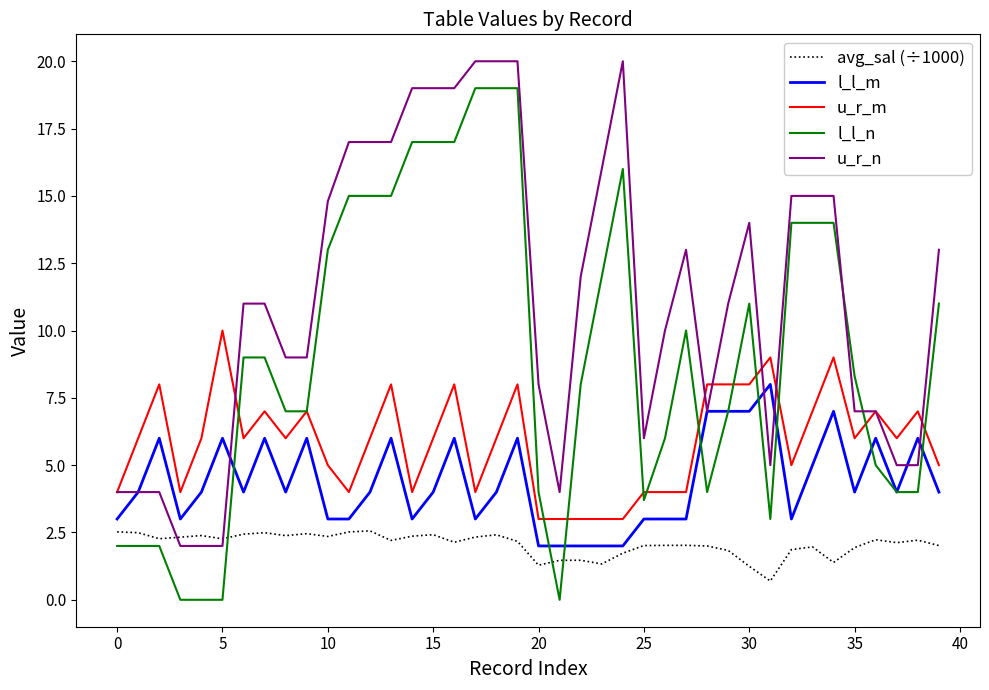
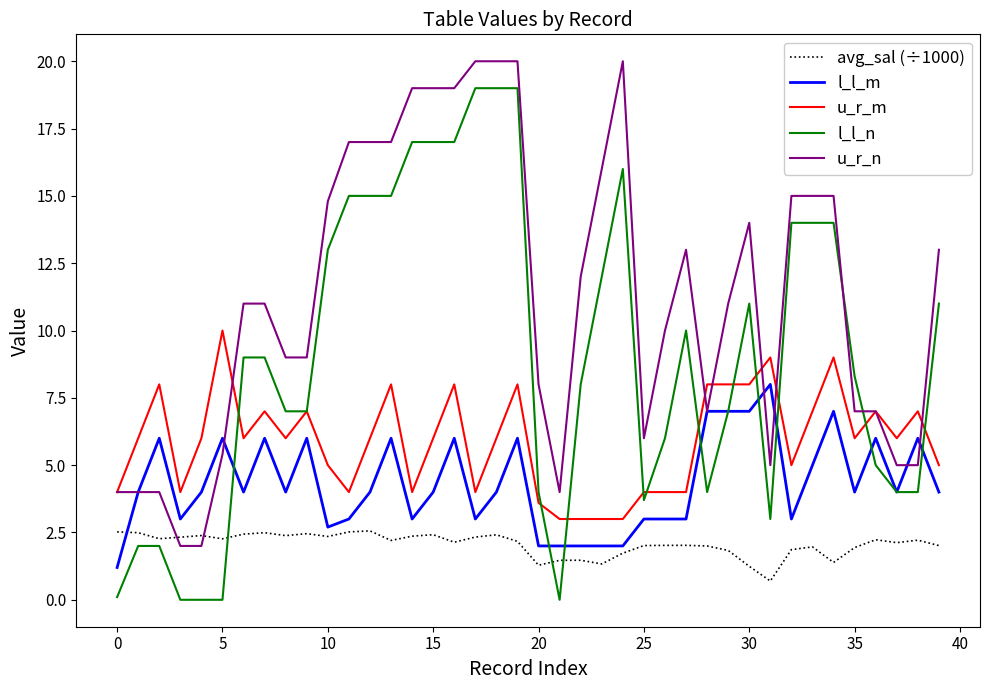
l_l_m, 0: 3.0 -> 1.2
l_l_n, 0: 2.0 -> 0.1
u_r_n, 5: 2.0 -> 5.4
l_l_m, 10: 3.0 -> 2.7
u_r_m, 20: 3.0 -> 3.6
